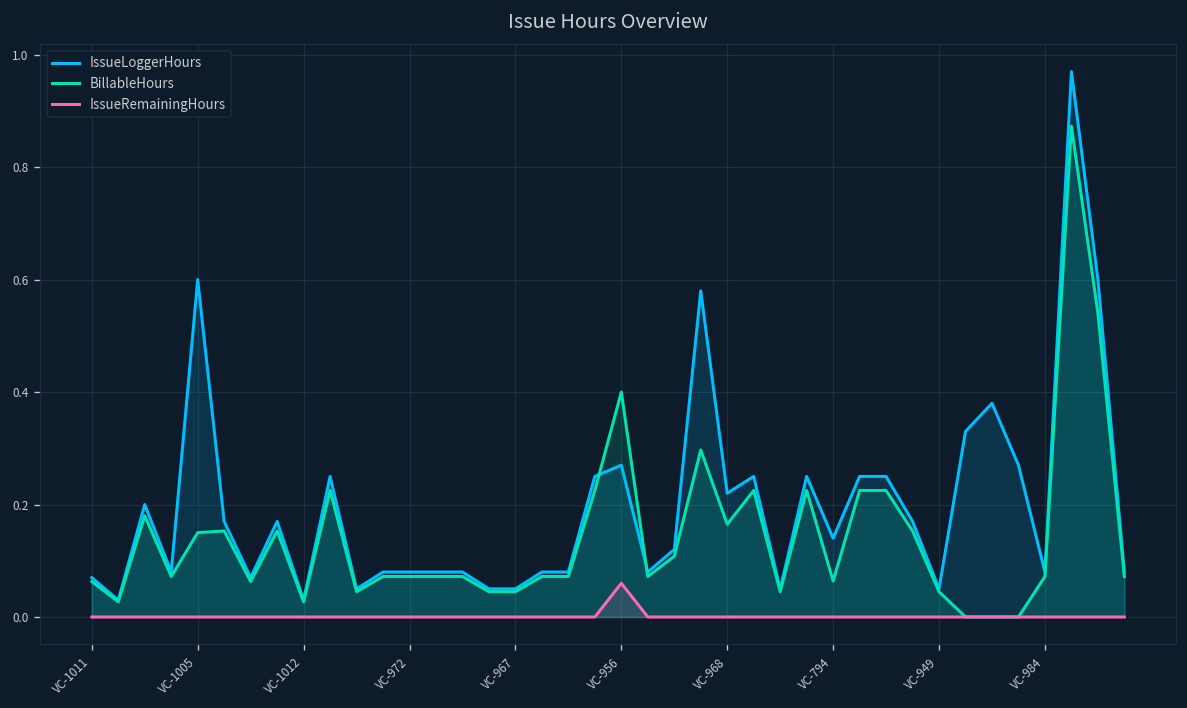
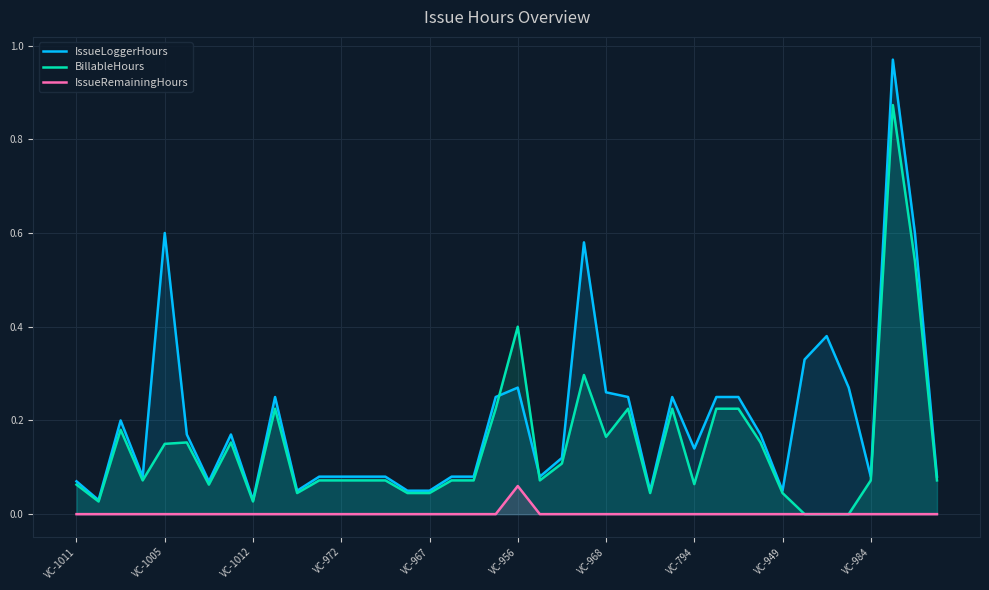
IssueLoggerHours, VC-968: 0.22 -> 0.26
